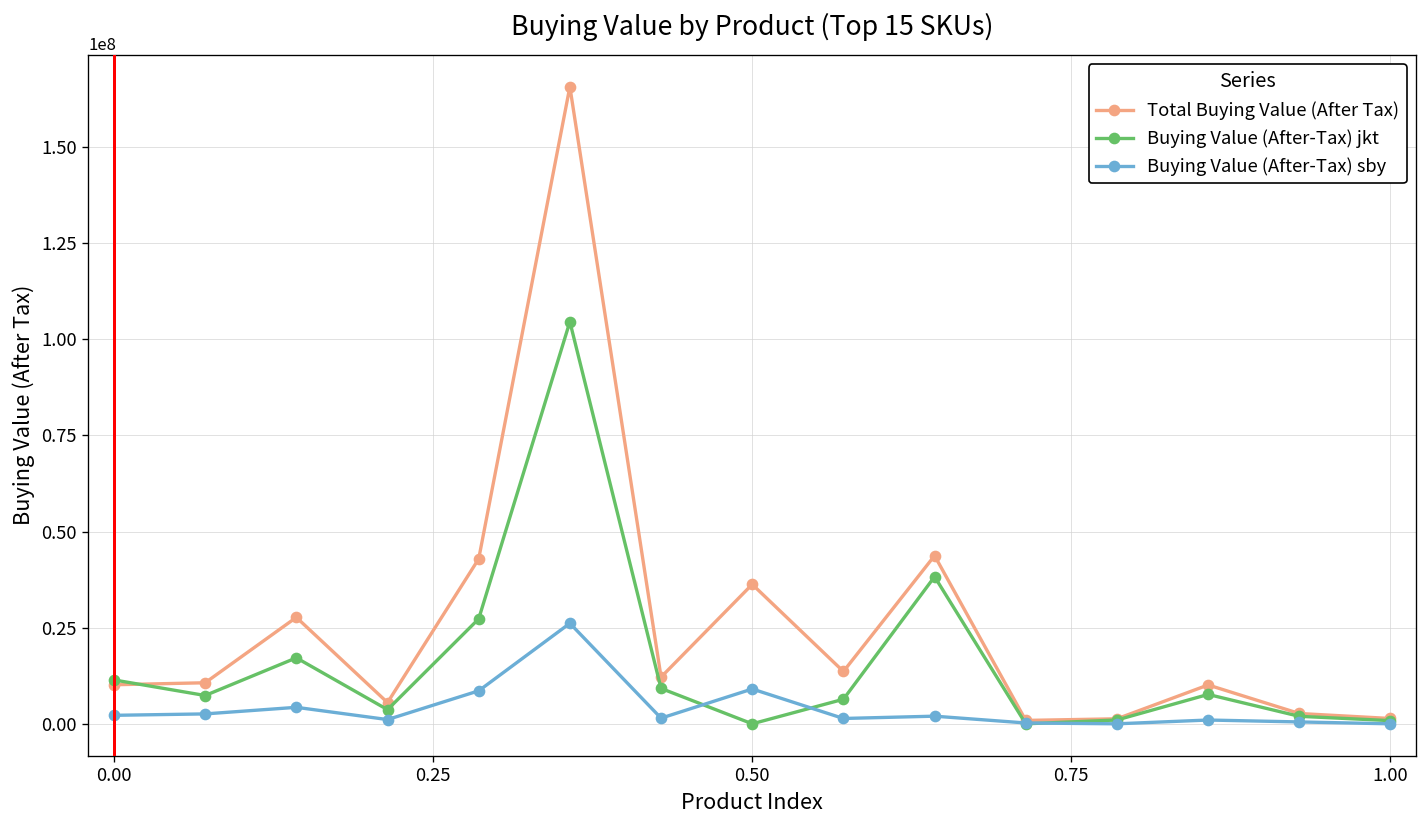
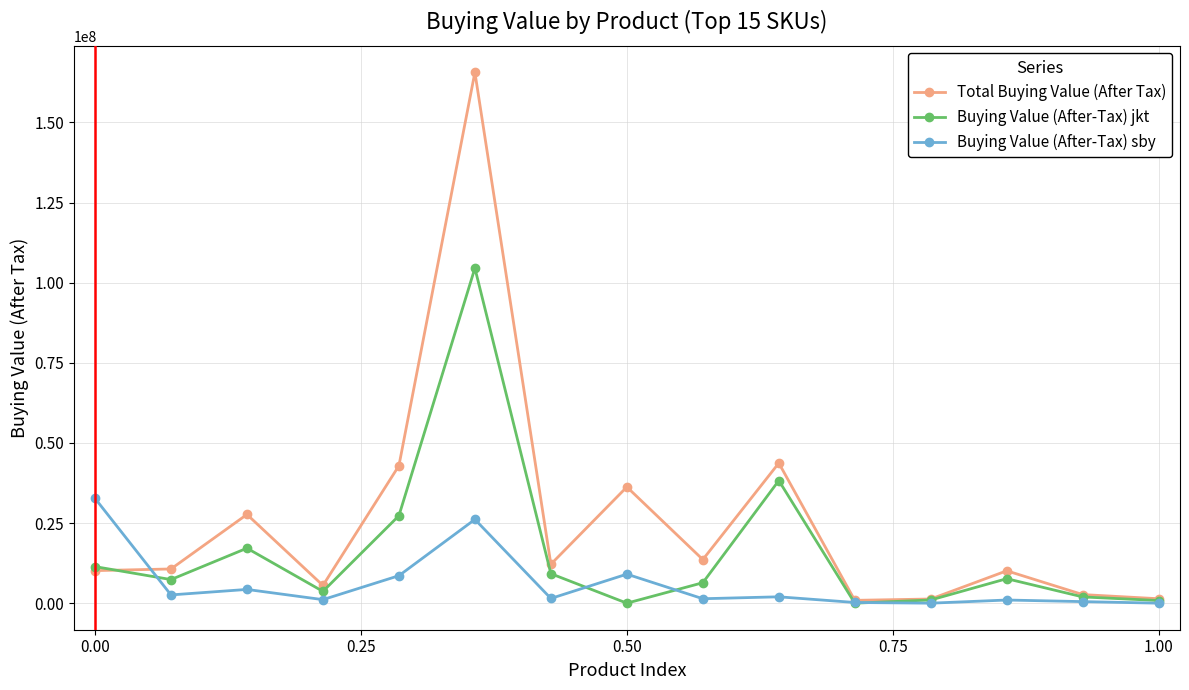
Buying Value (After-Tax) sby, 0.00: 2000000 -> 33000000
